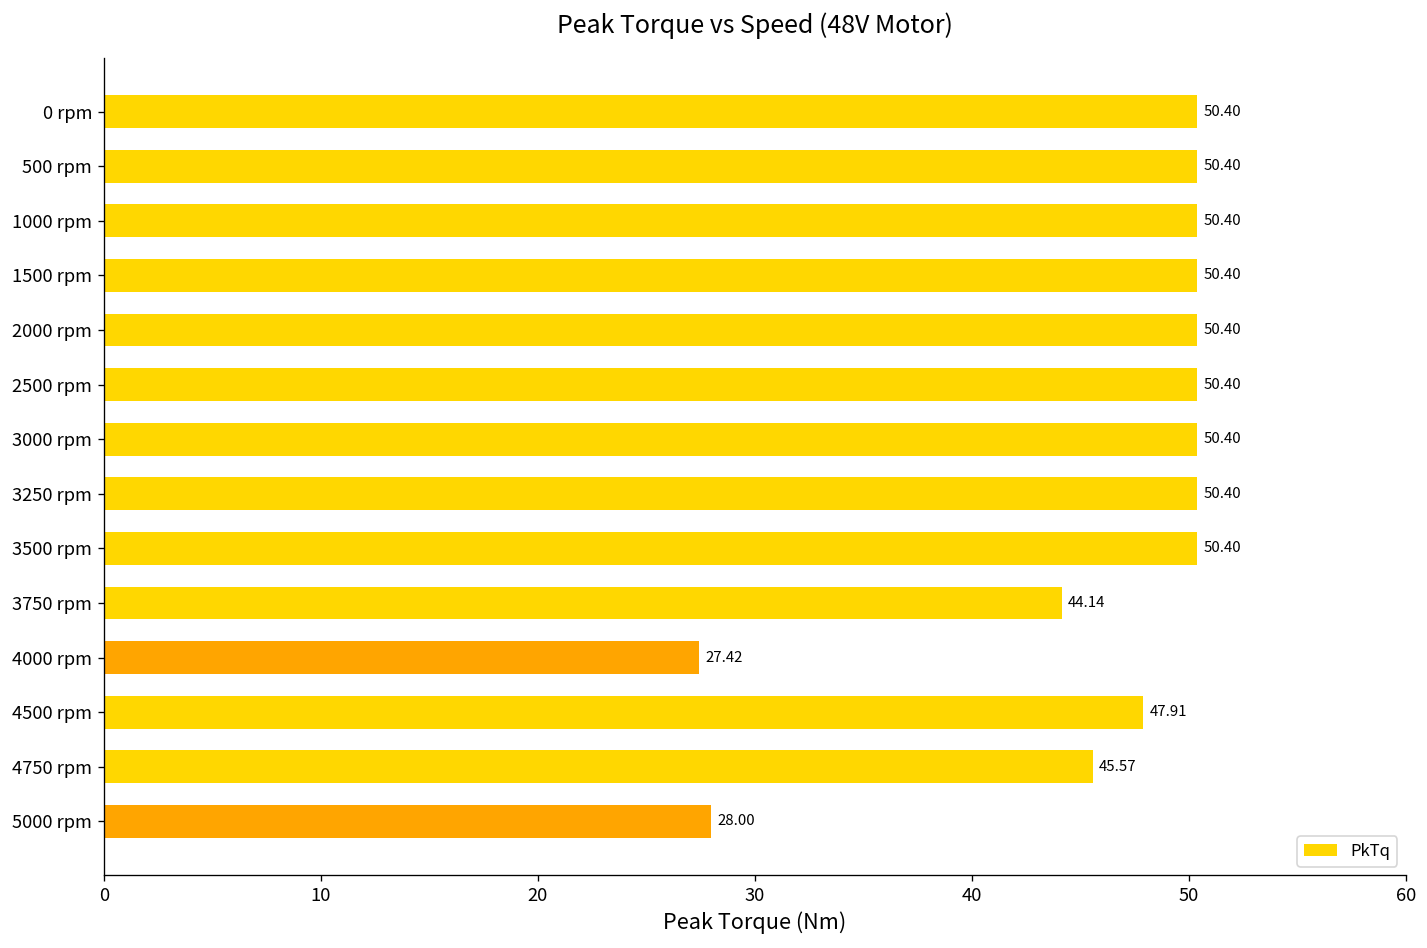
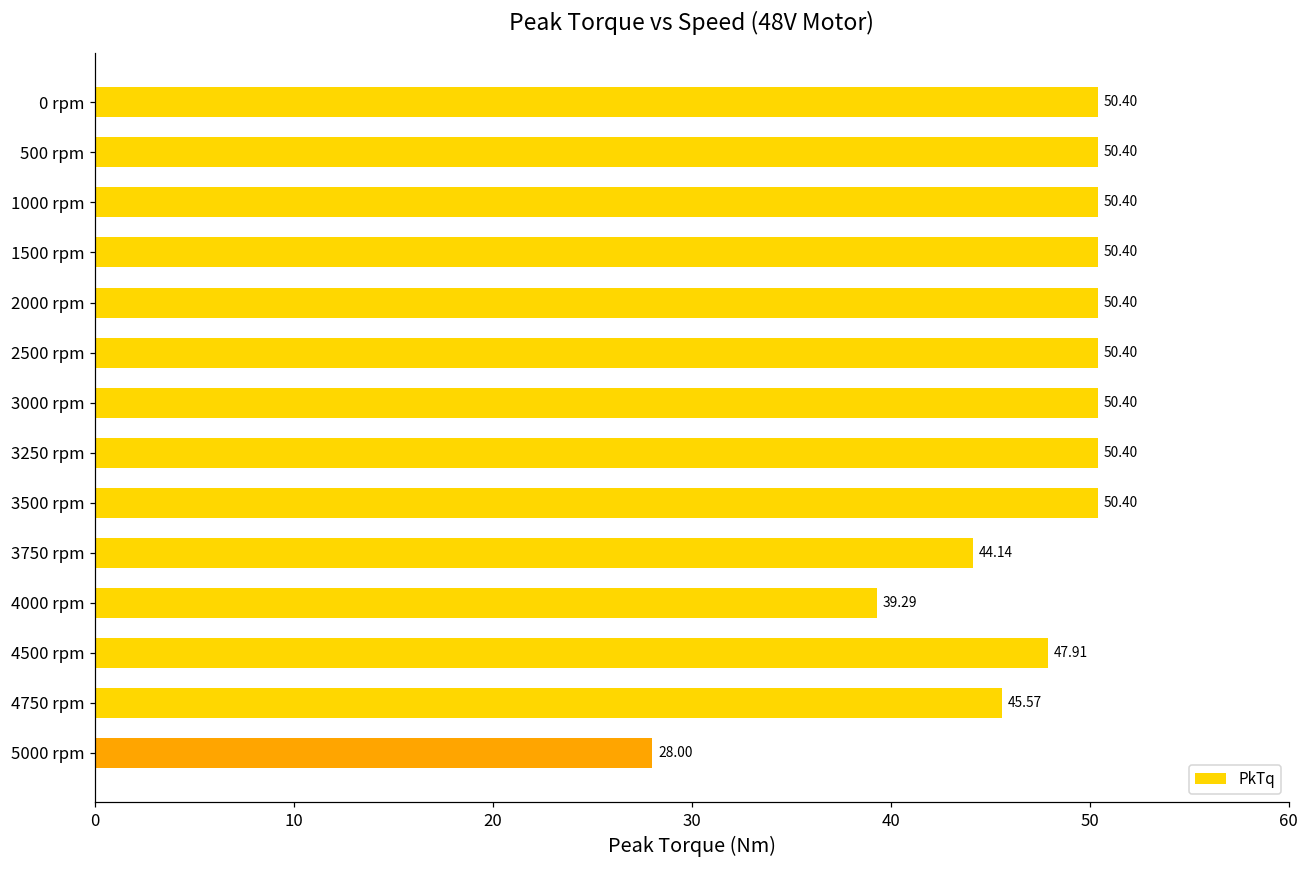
4000 rpm: 27.42 -> 39.29
